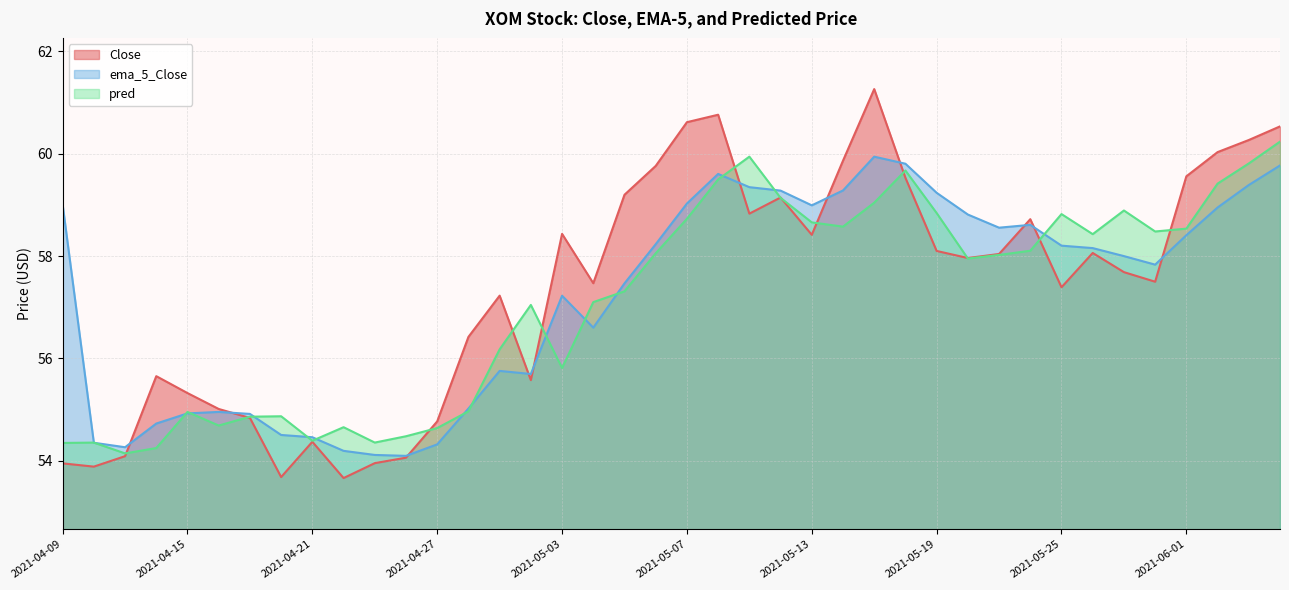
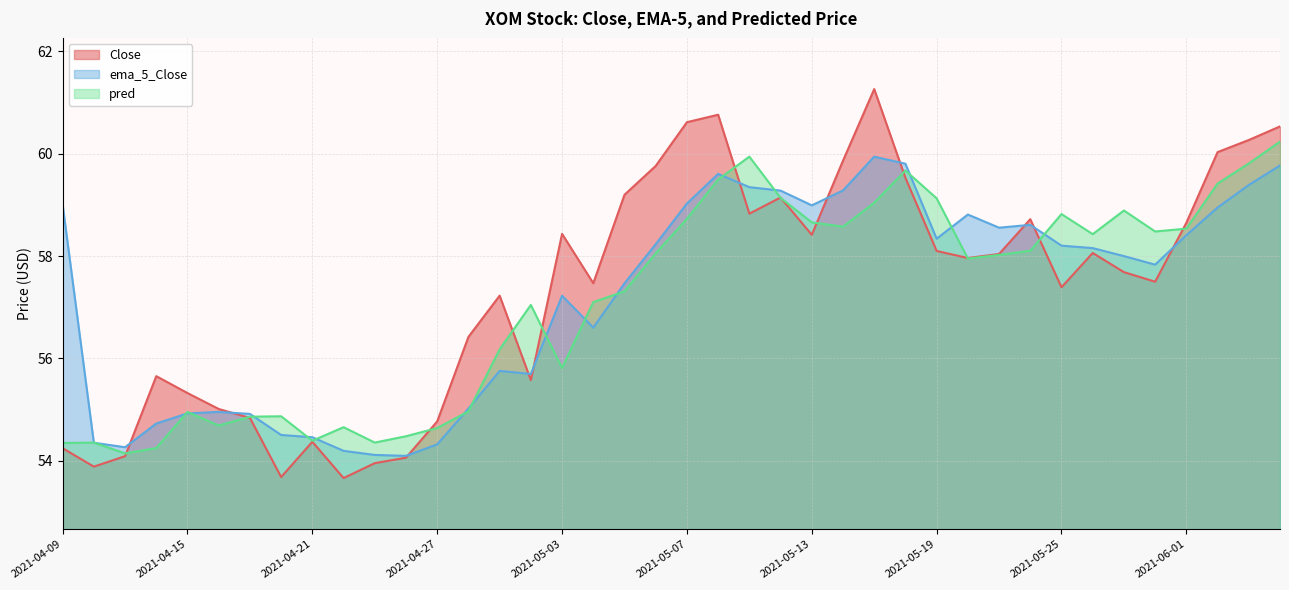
Close, 2021-04-09: 54.0 -> 54.2
ema_5_Close, 2021-05-19: 59.2 -> 58.3
pred, 2021-05-19: 58.8 -> 59.1
Close, 2021-06-01: 59.6 -> 58.7
